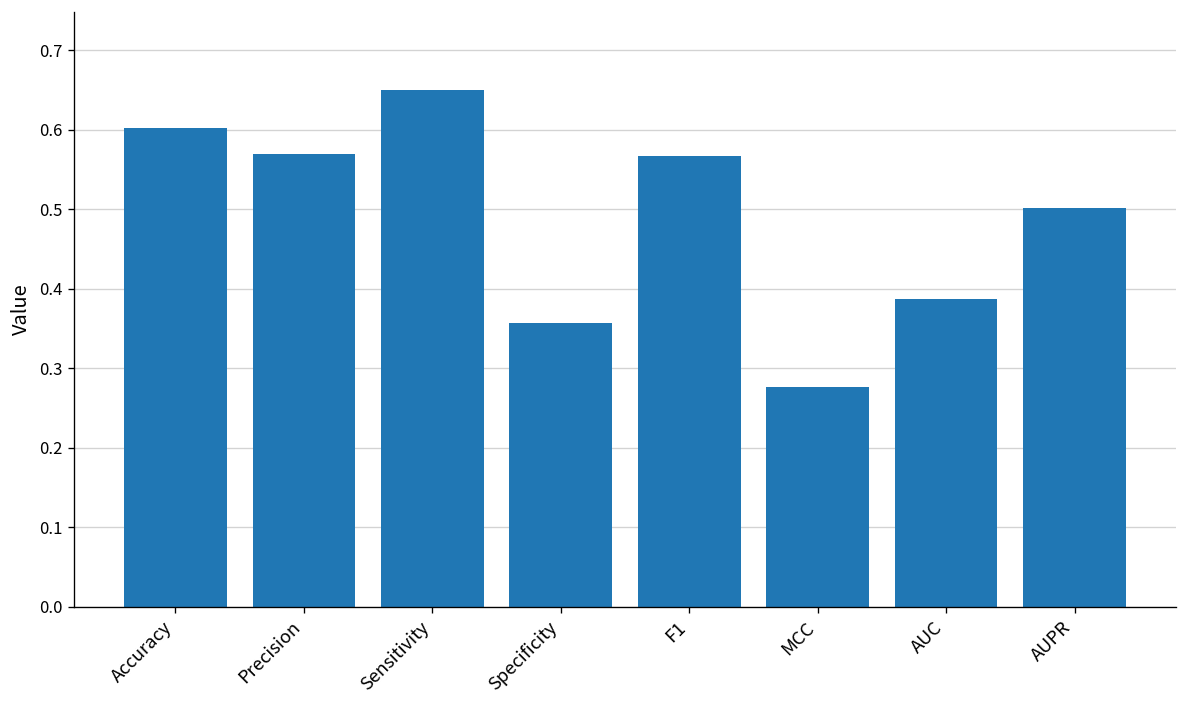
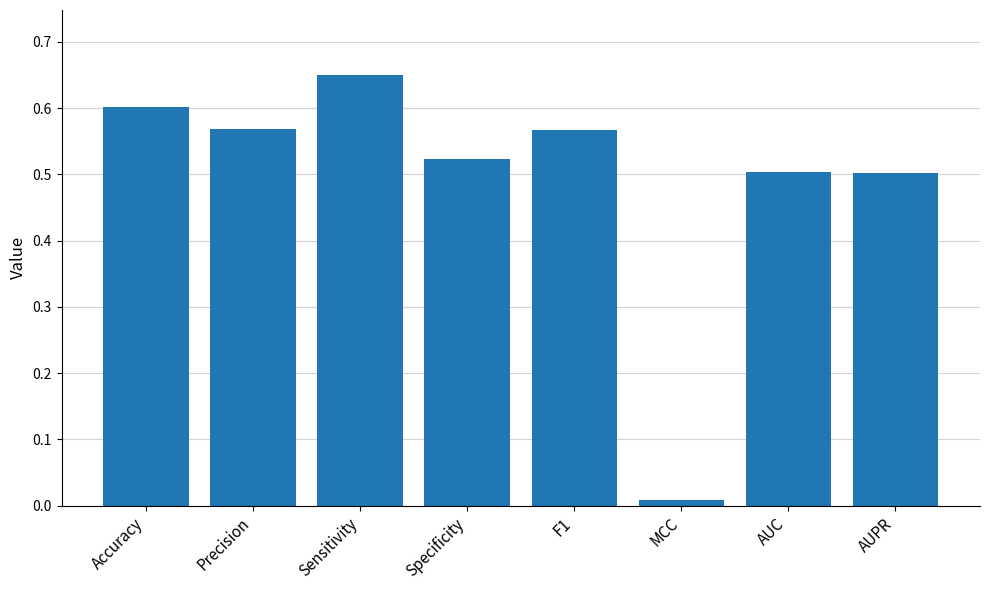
Specificity: 0.36 -> 0.52
MCC: 0.28 -> 0.01
AUC: 0.39 -> 0.50
